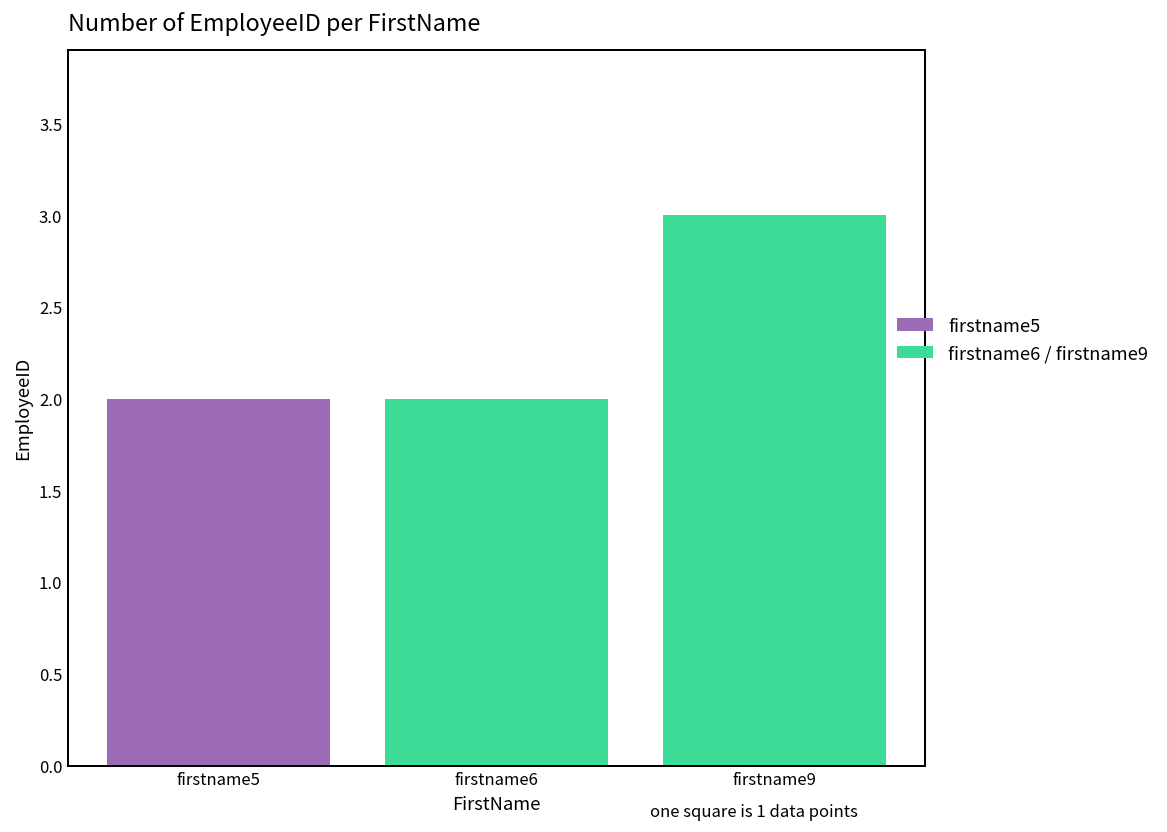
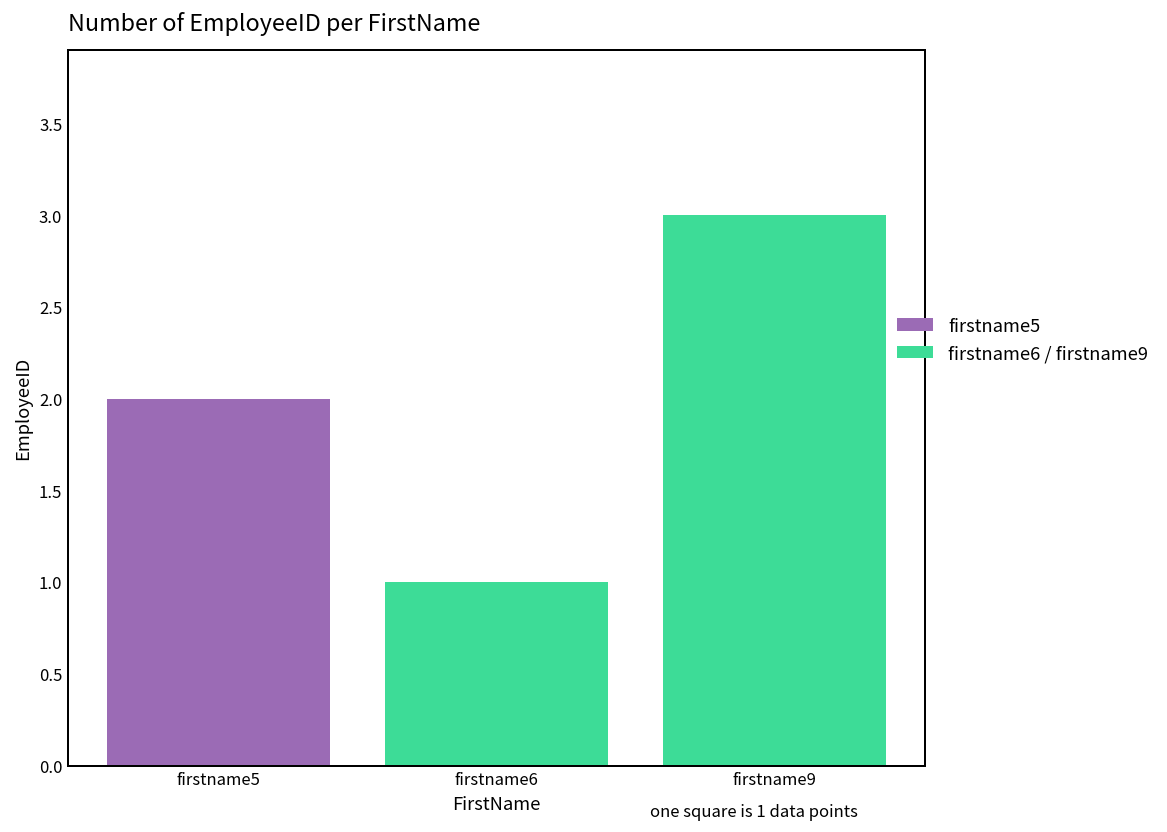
firstname6: 2 -> 1
